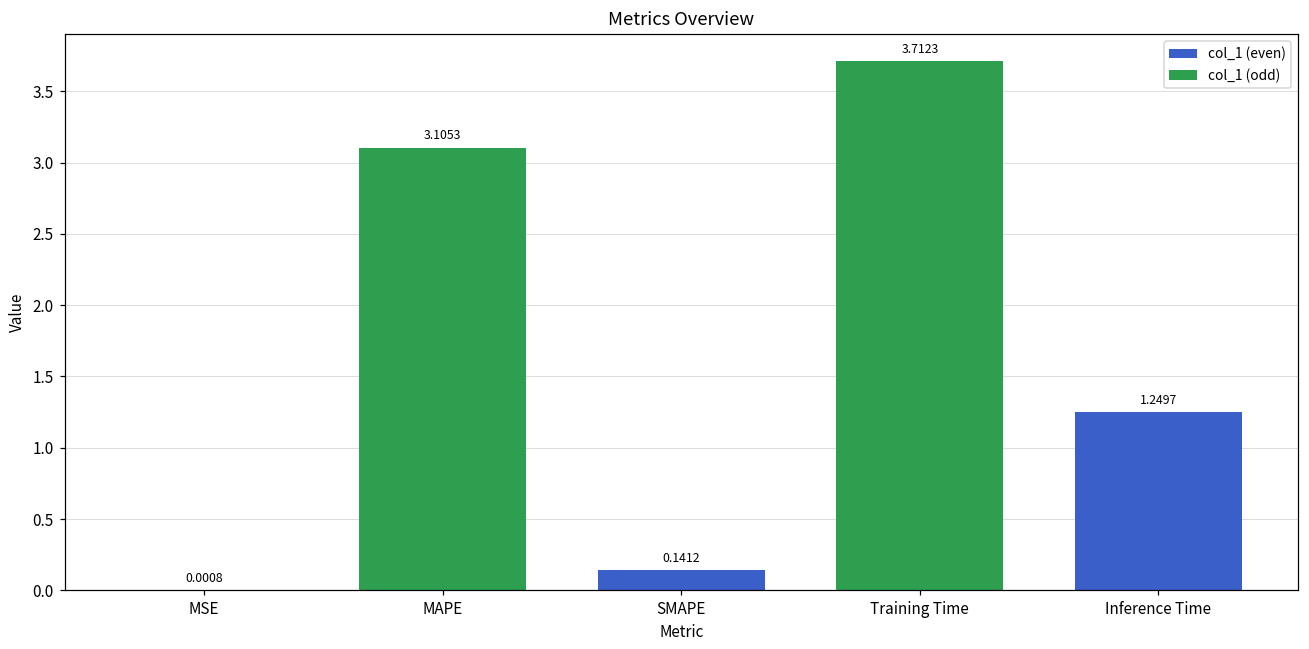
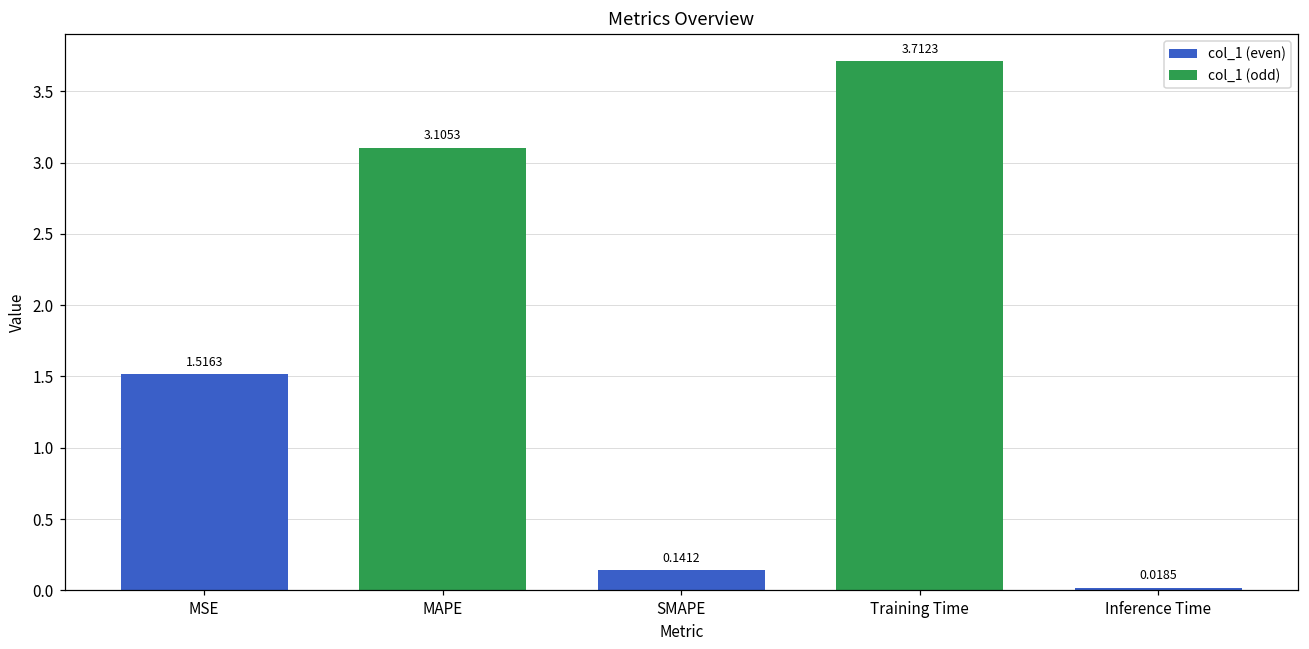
MSE: 0.0008 -> 1.5163
Inference Time: 1.2497 -> 0.0185
